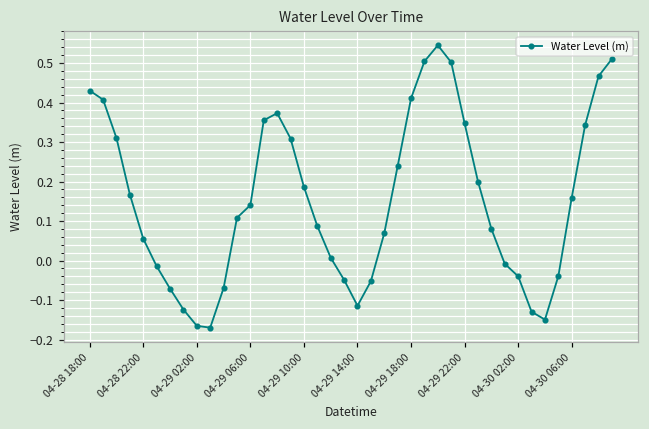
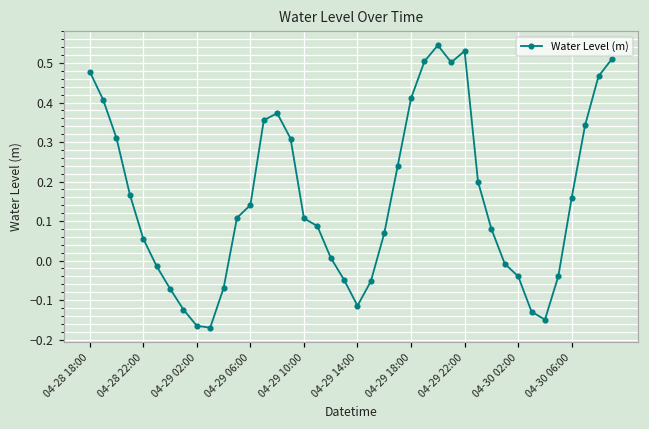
04-28 18:00: 0.43 -> 0.48
04-29 10:00: 0.19 -> 0.11
04-29 22:00: 0.35 -> 0.53
